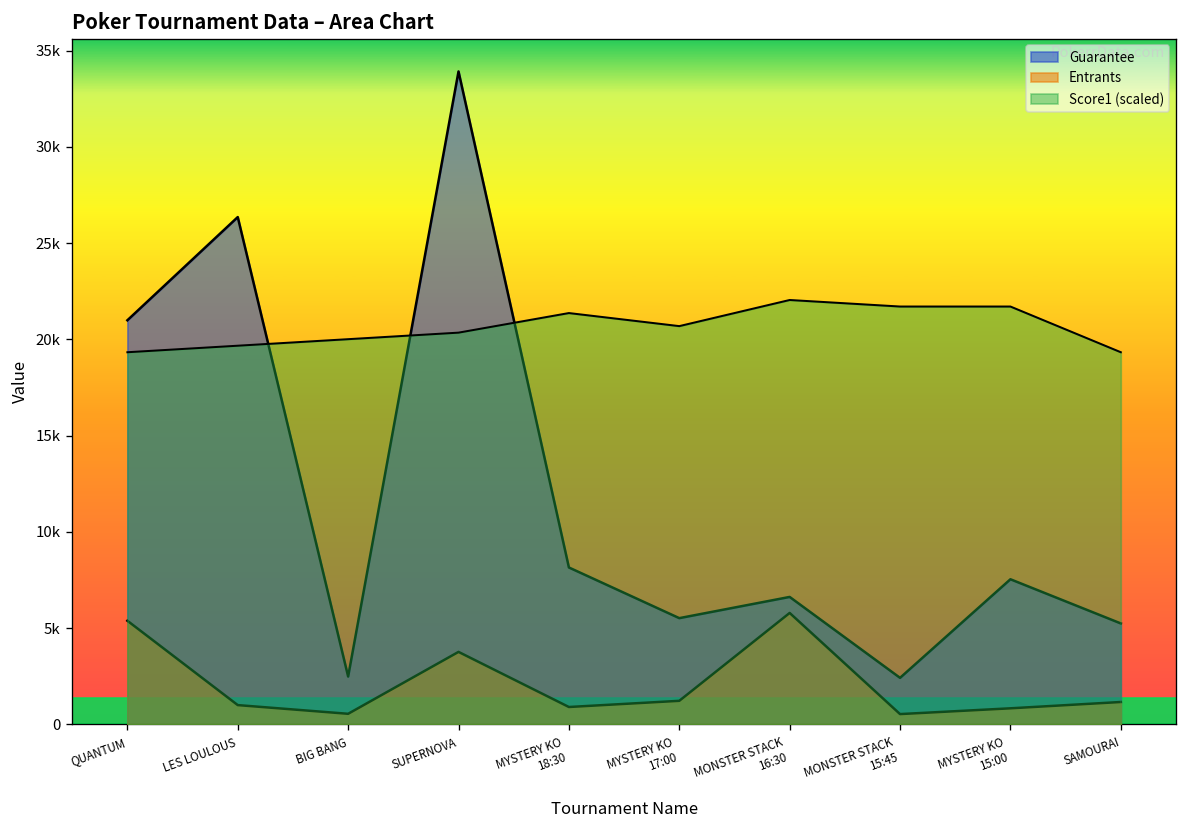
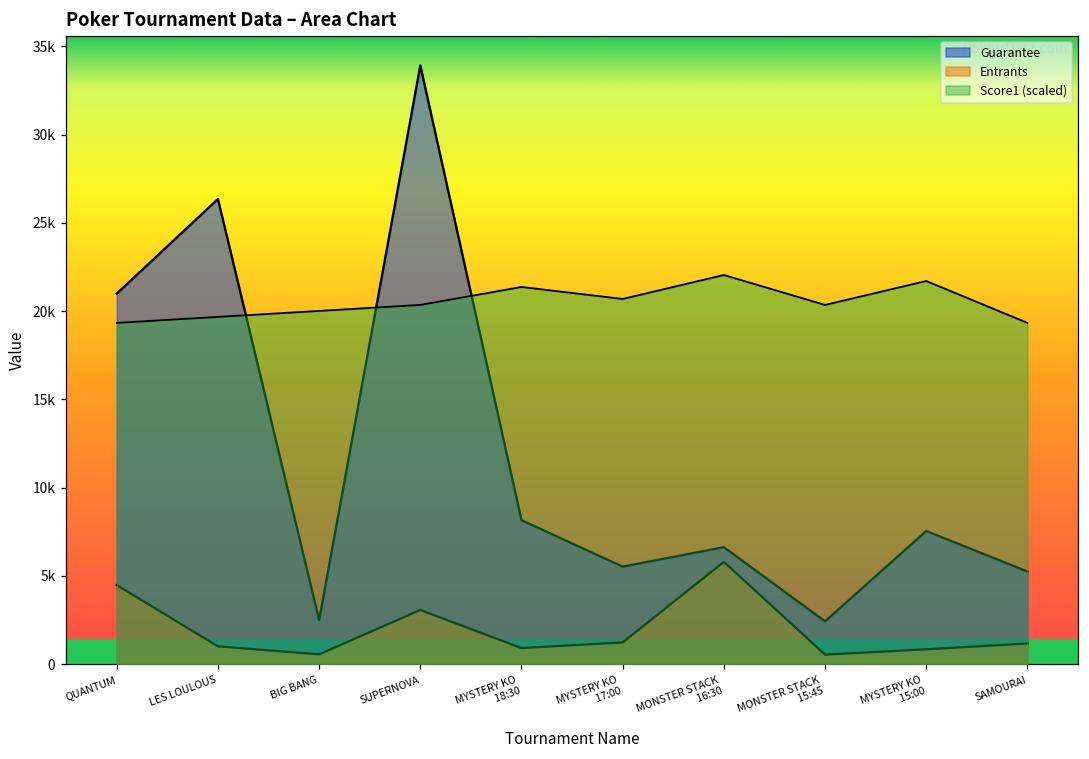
Entrants, QUANTUM: 5400 -> 4500
Entrants, SUPERNOVA: 3800 -> 3100
Score1 (scaled), MONSTER STACK 15:45: 21700 -> 20400
